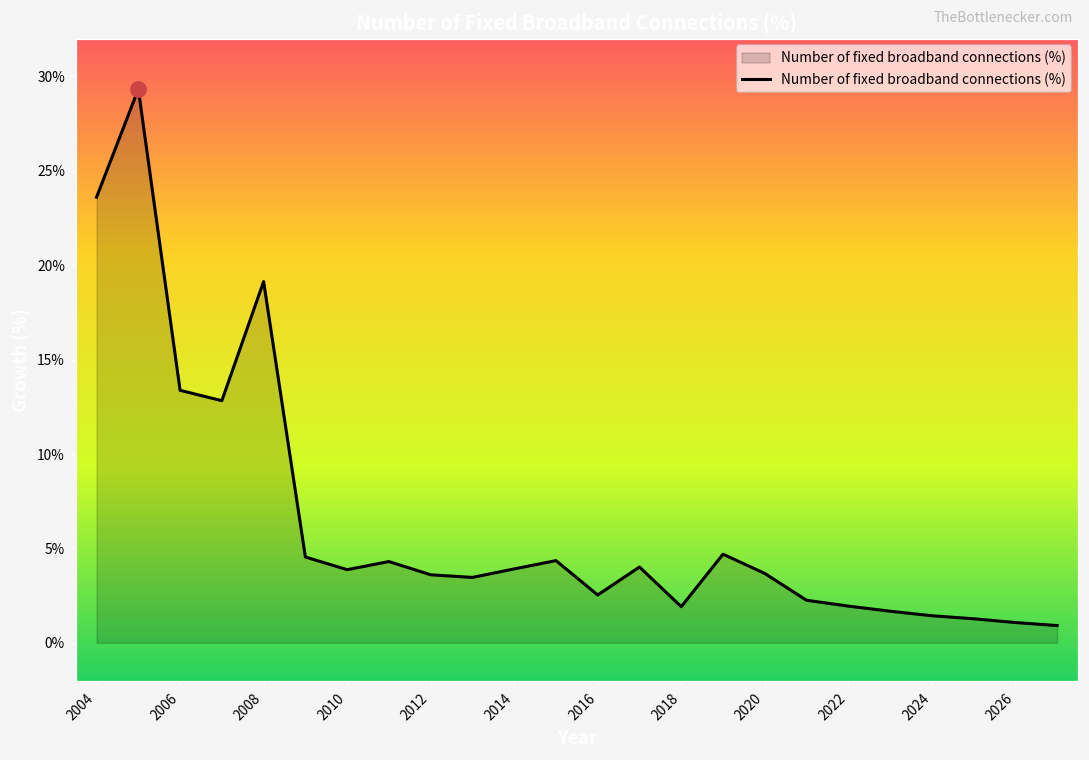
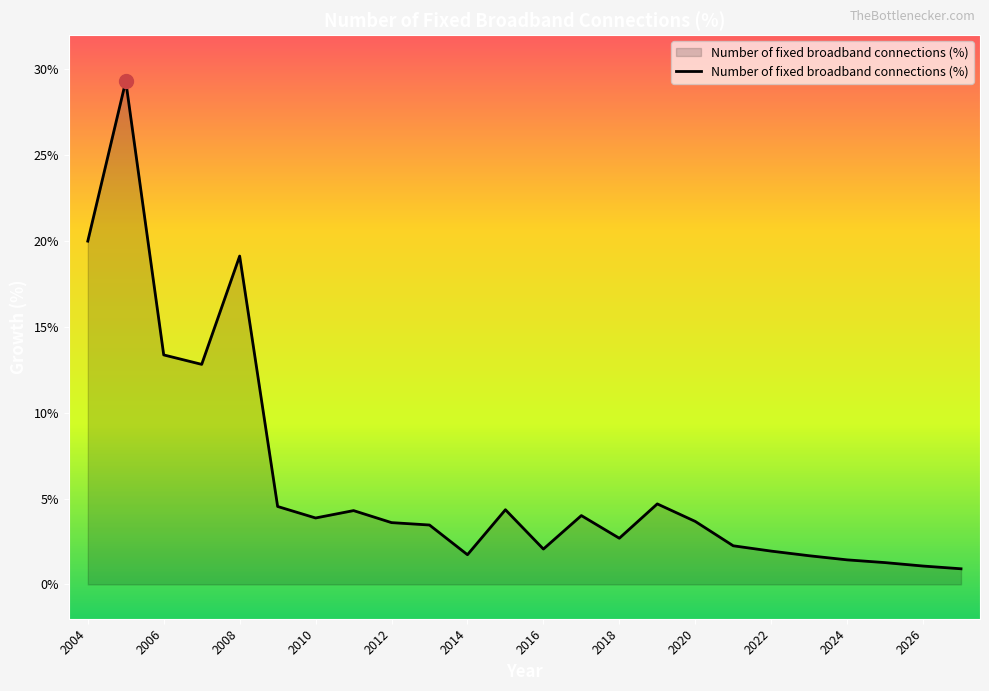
Number of fixed broadband connections (%), 2004: 23.6% -> 20.0%
Number of fixed broadband connections (%), 2014: 3.9% -> 1.7%
Number of fixed broadband connections (%), 2016: 2.5% -> 2.1%
Number of fixed broadband connections (%), 2018: 1.9% -> 2.7%
